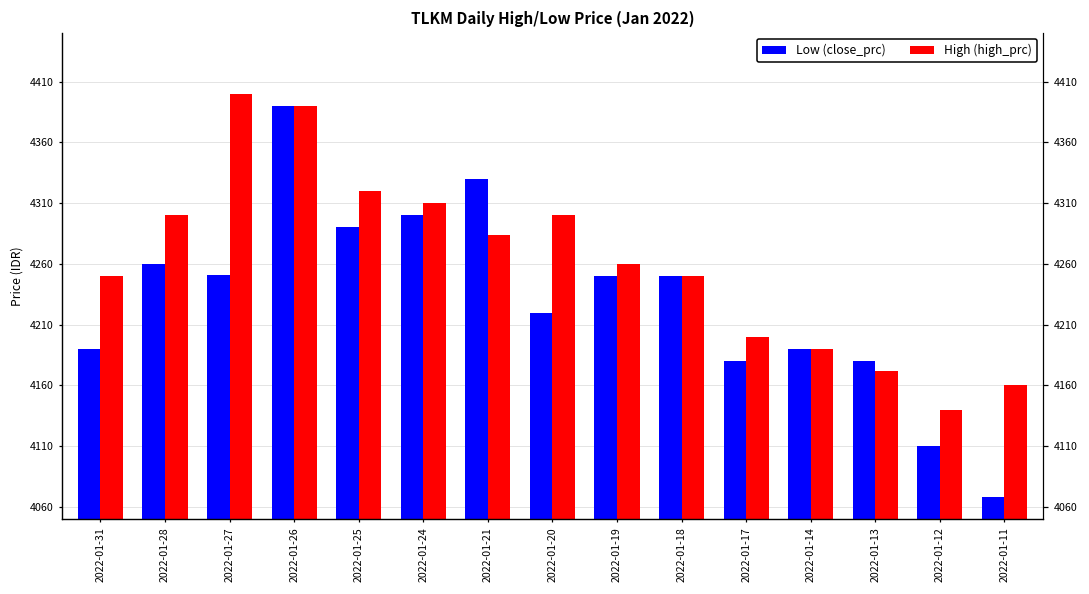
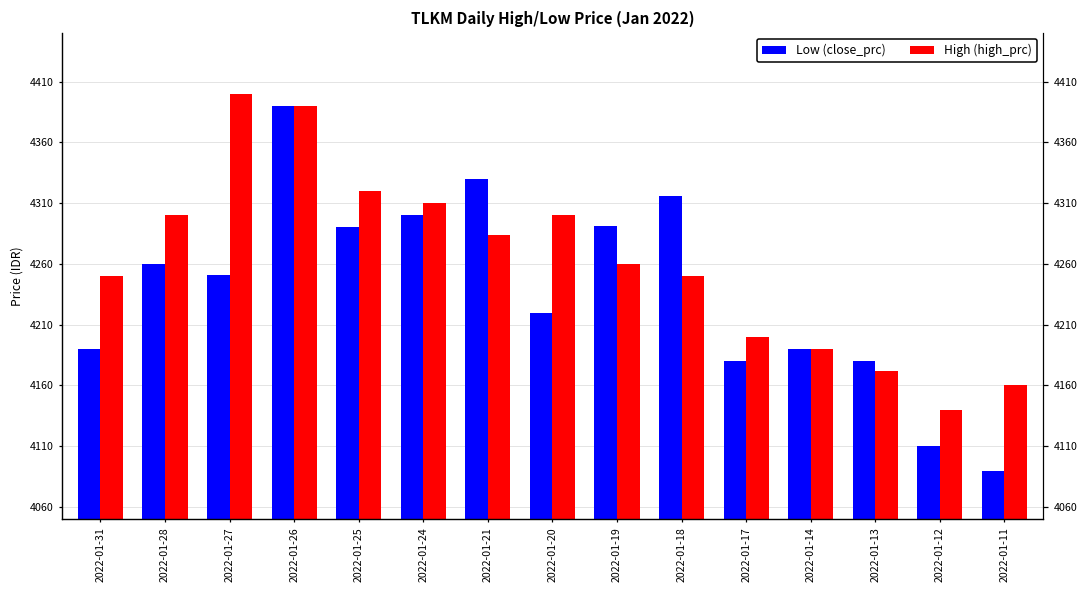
Low (close_prc), 2022-01-19: 4250 -> 4291
Low (close_prc), 2022-01-18: 4250 -> 4316
Low (close_prc), 2022-01-11: 4068 -> 4090
